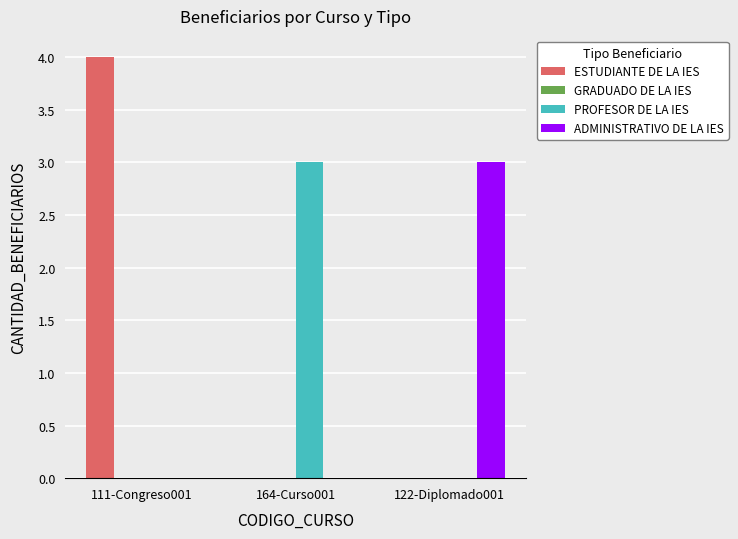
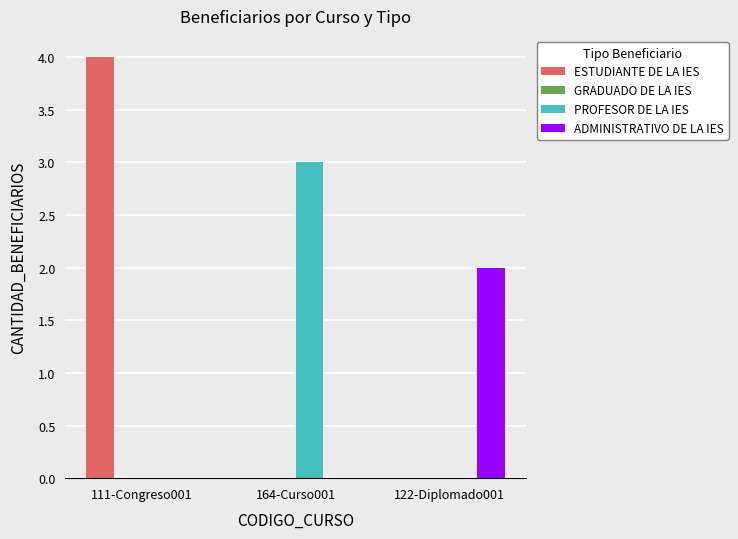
ADMINISTRATIVO DE LA IES, 122-Diplomado001: 3 -> 2
